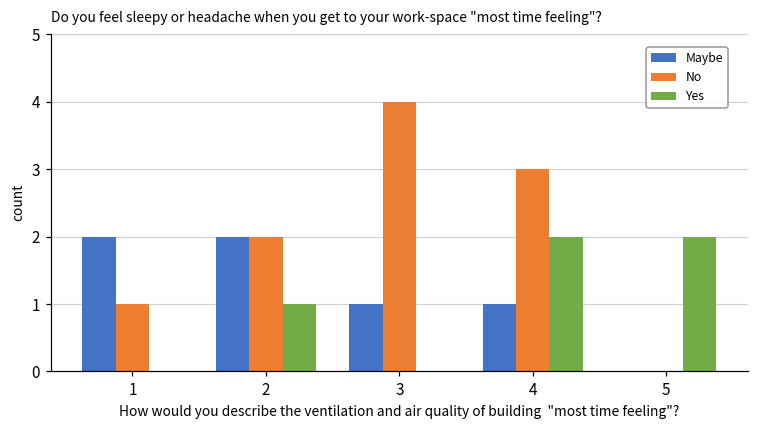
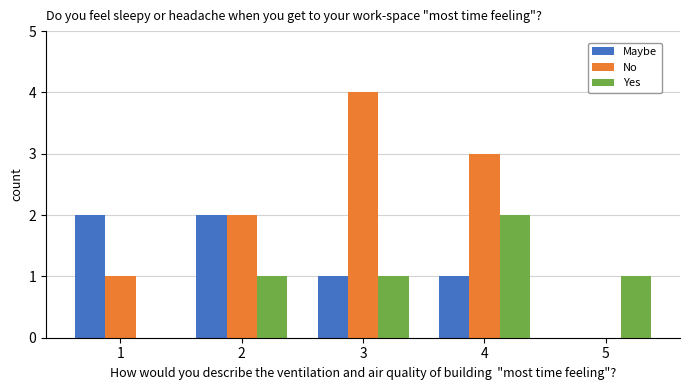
Yes, 3: 0 -> 1
Yes, 5: 2 -> 1
